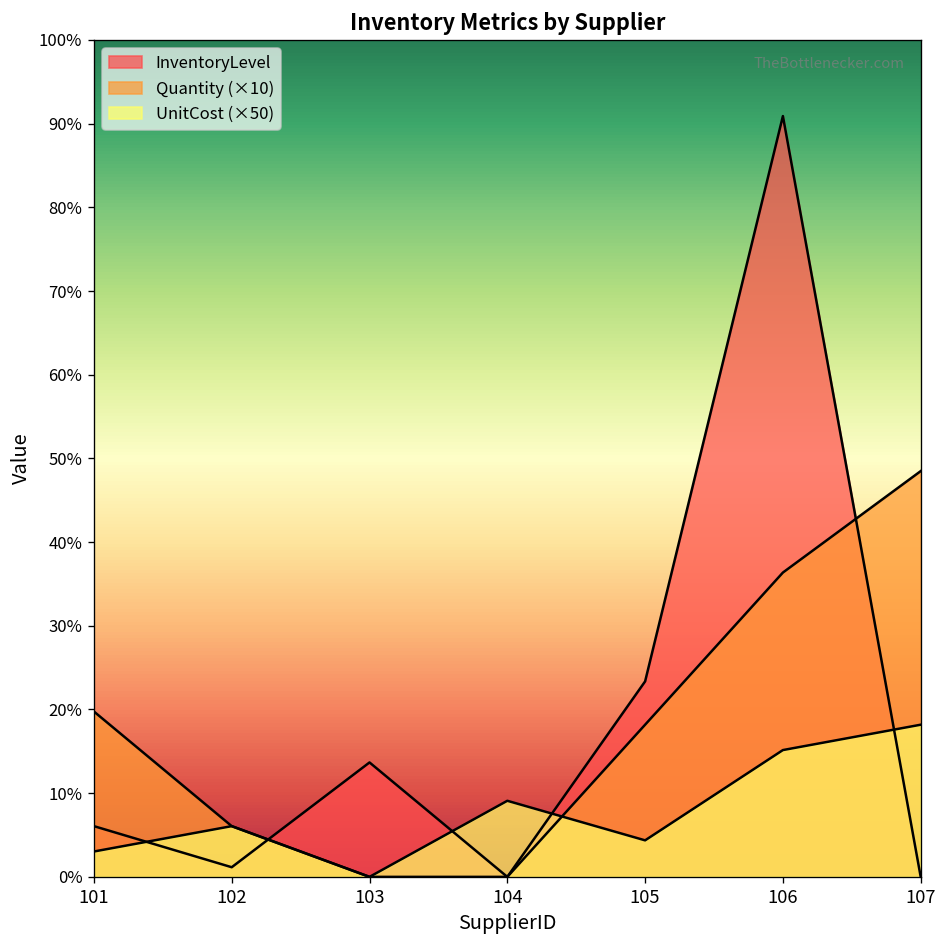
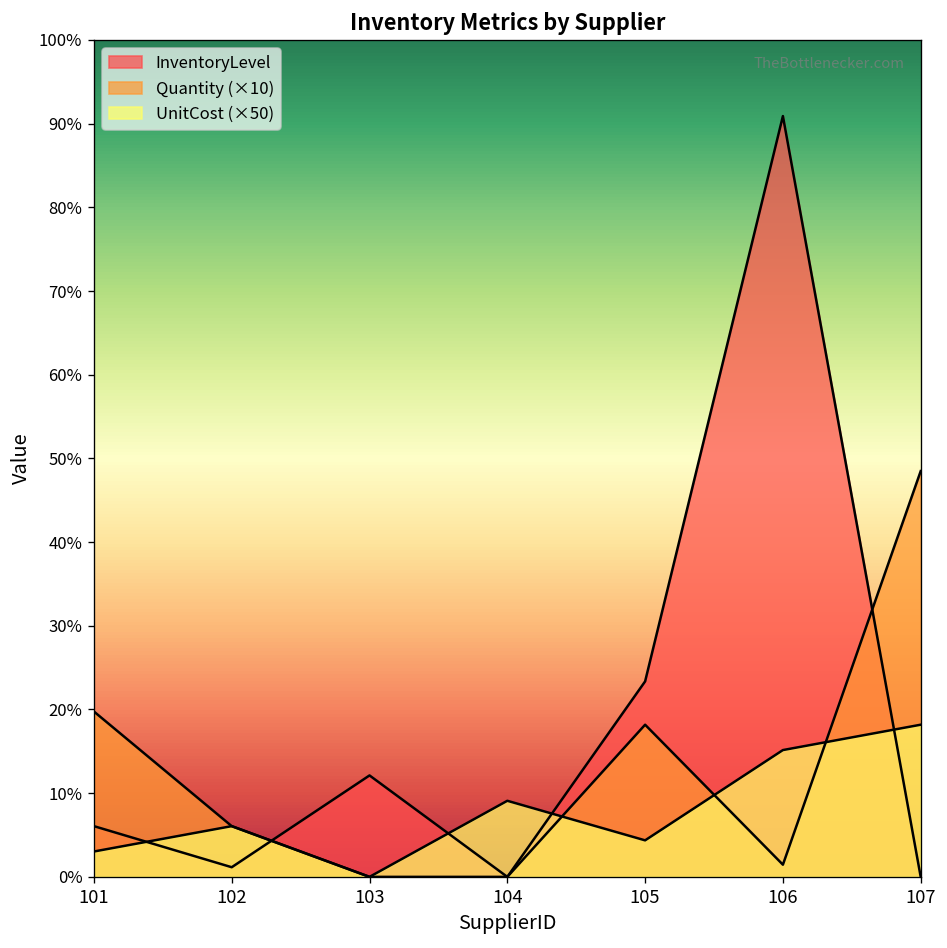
InventoryLevel, 103: 14% -> 12%
Quantity (×10), 106: 36% -> 1%
